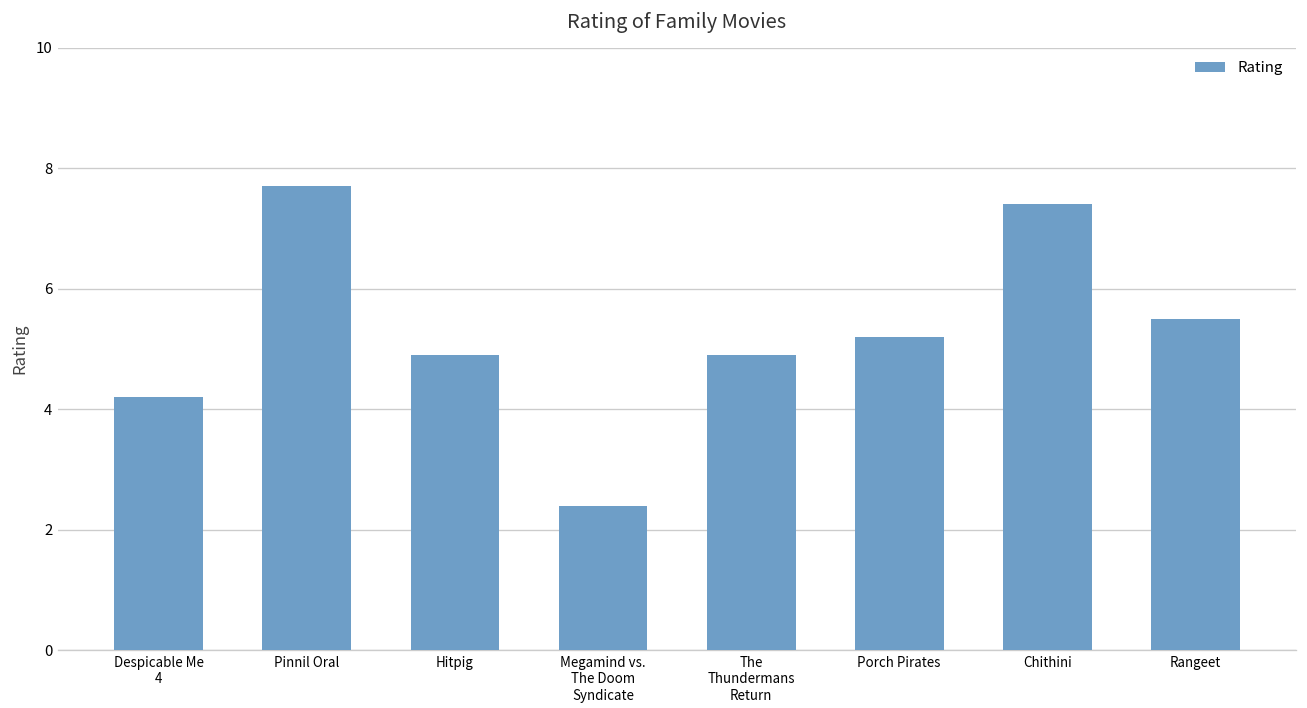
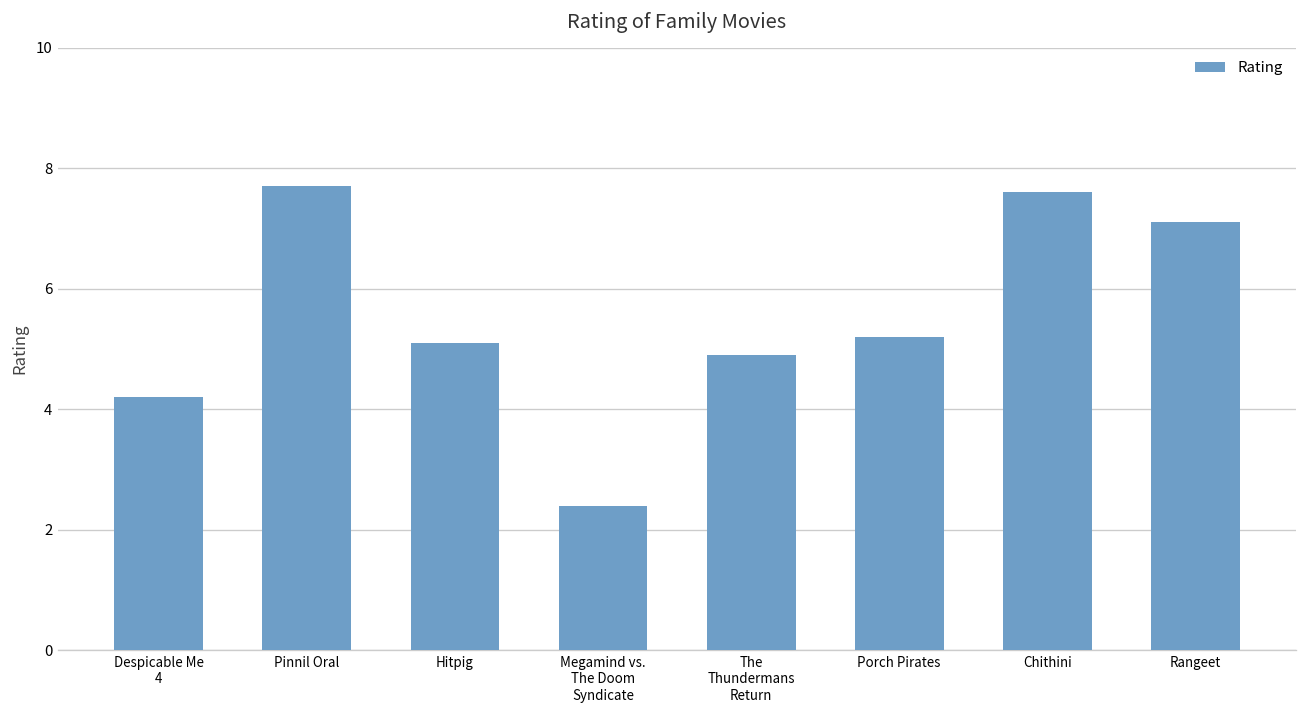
Hitpig: 4.9 -> 5.1
Chithini: 7.4 -> 7.6
Rangeet: 5.5 -> 7.1
